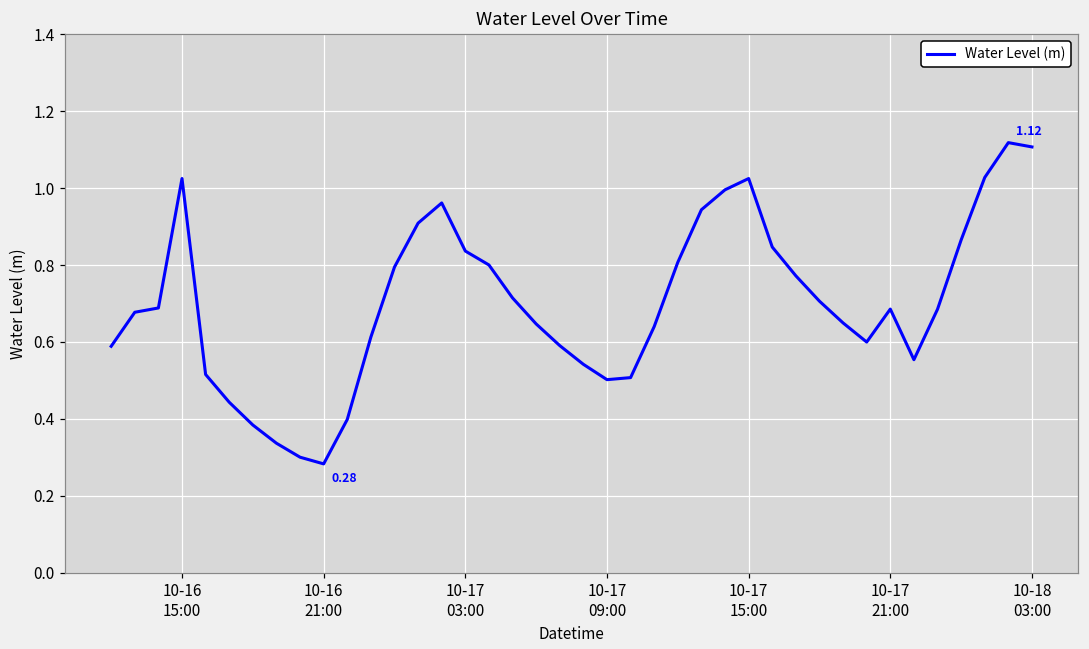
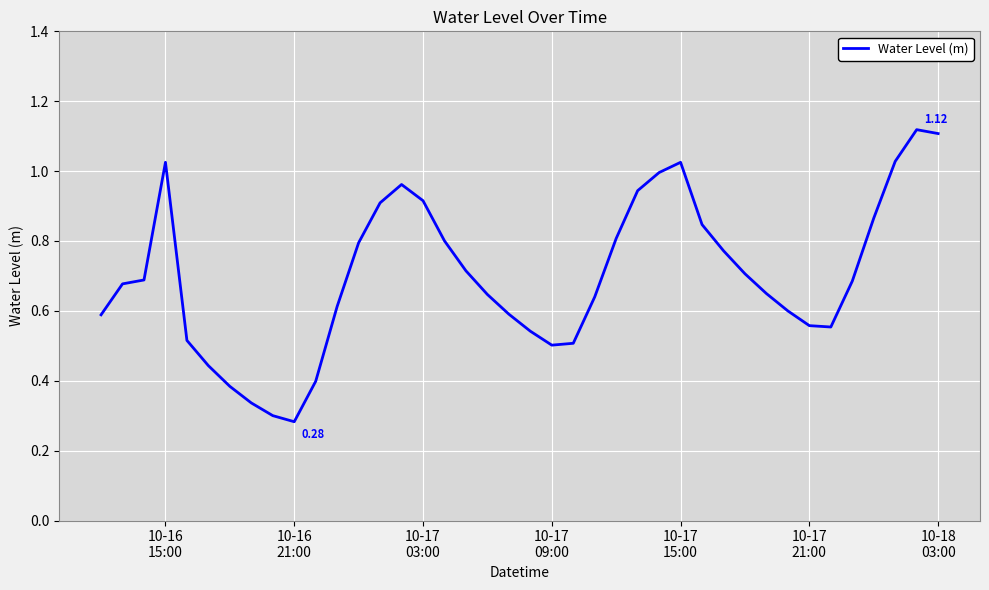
10-17 03:00: 0.84 -> 0.92
10-17 21:00: 0.69 -> 0.56
